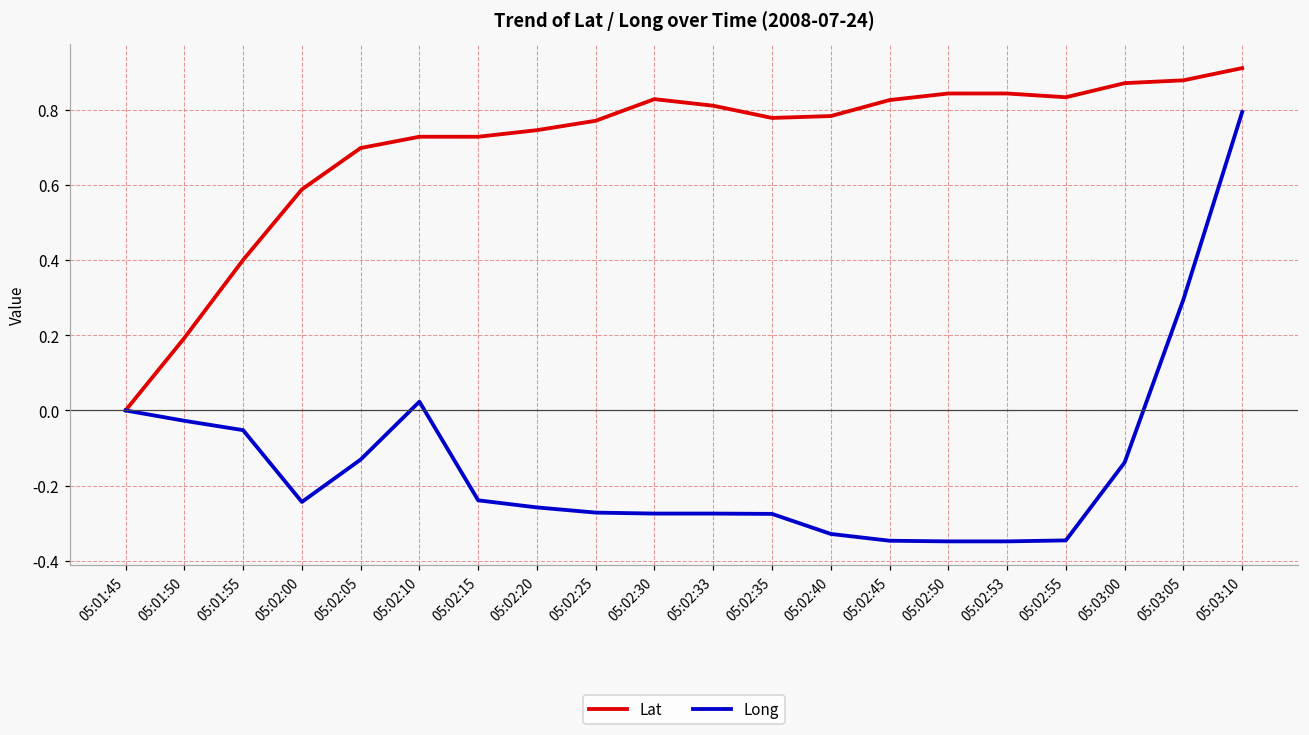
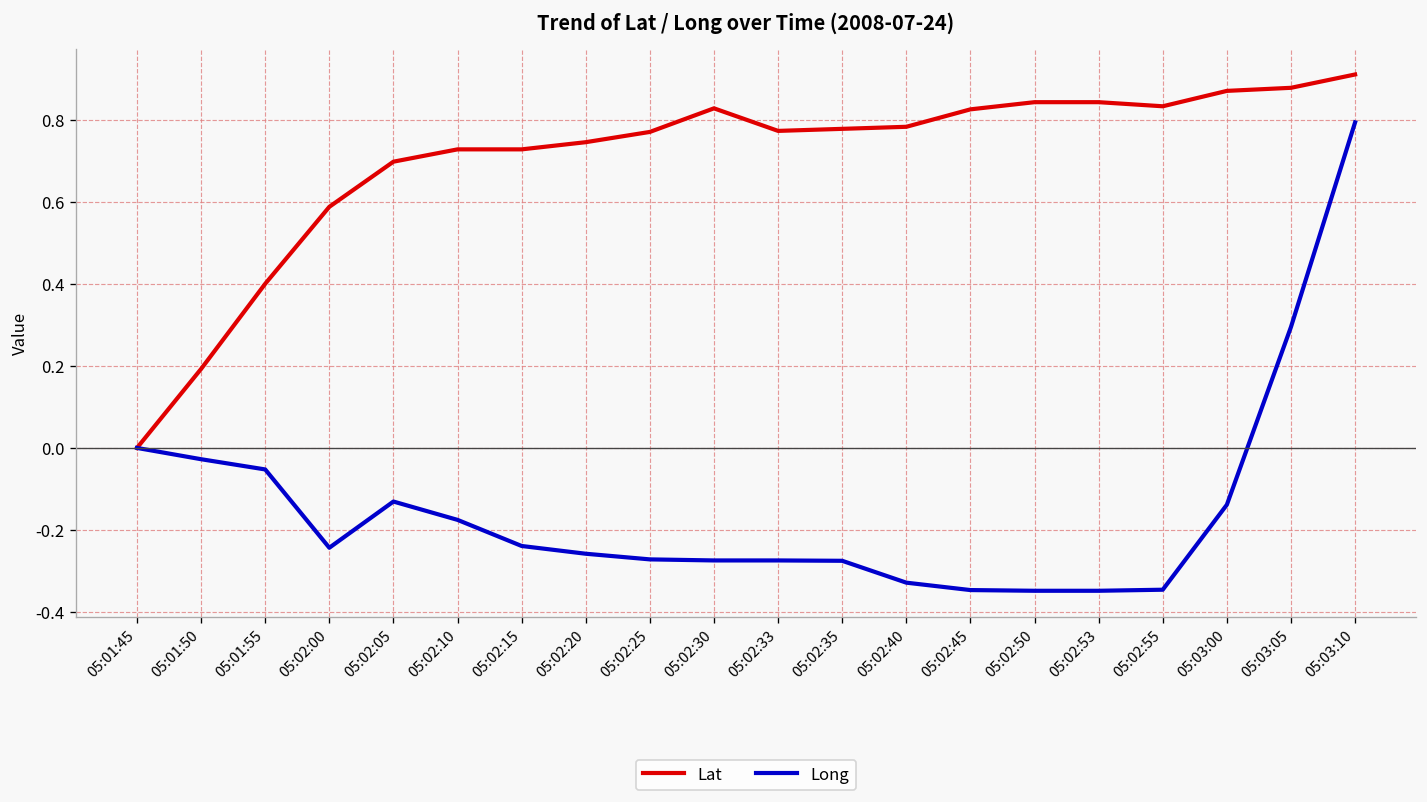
Long, 05:02:10: 0.02 -> -0.18
Lat, 05:02:33: 0.81 -> 0.77
